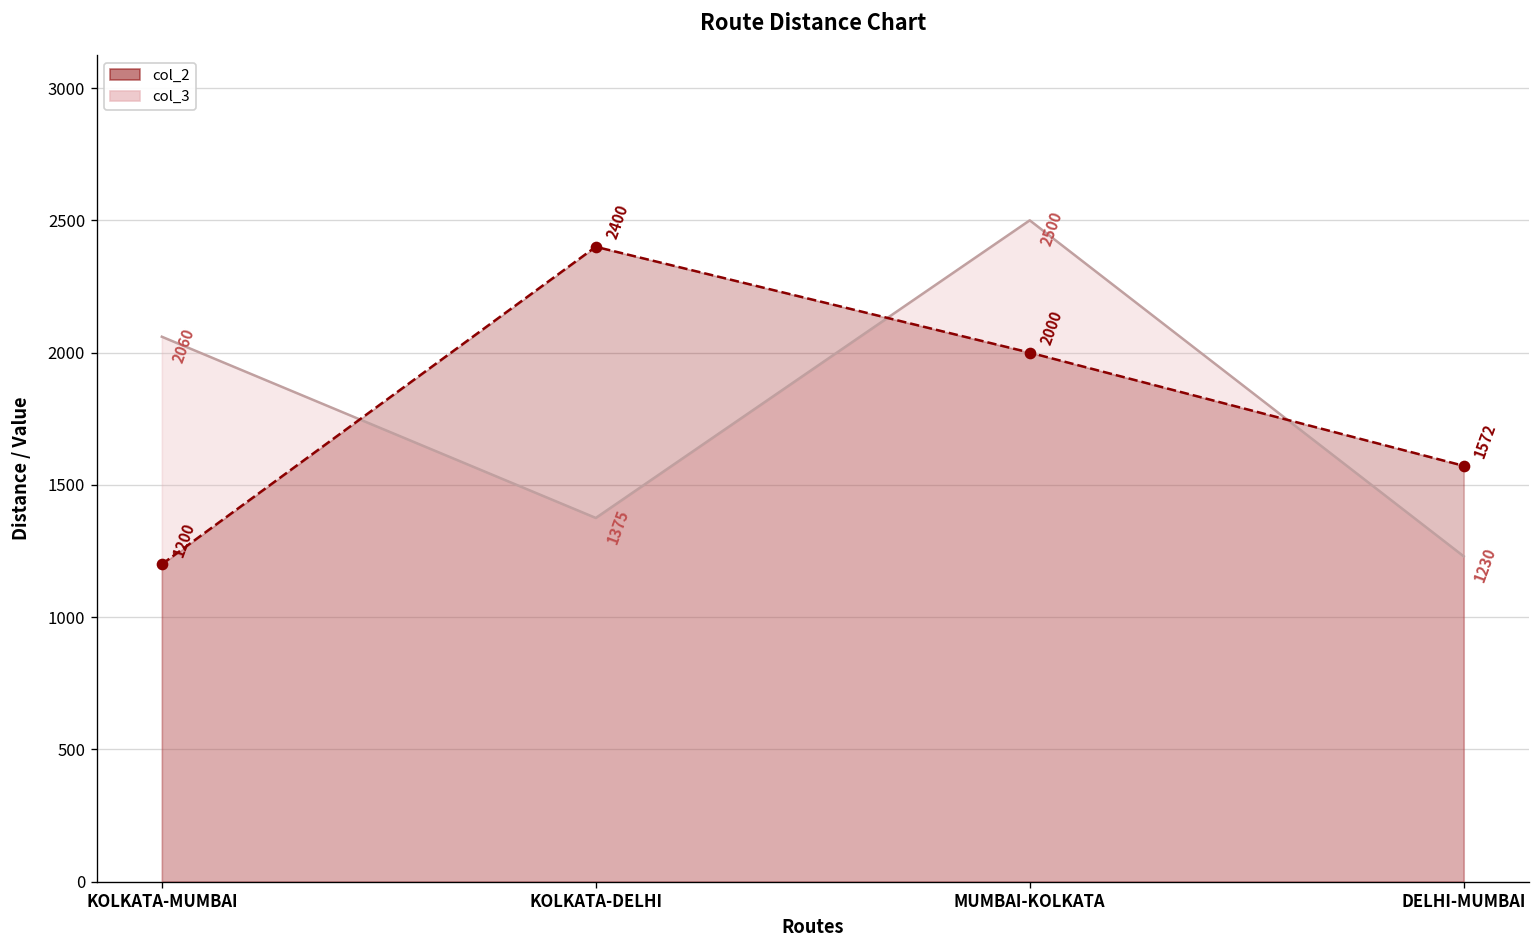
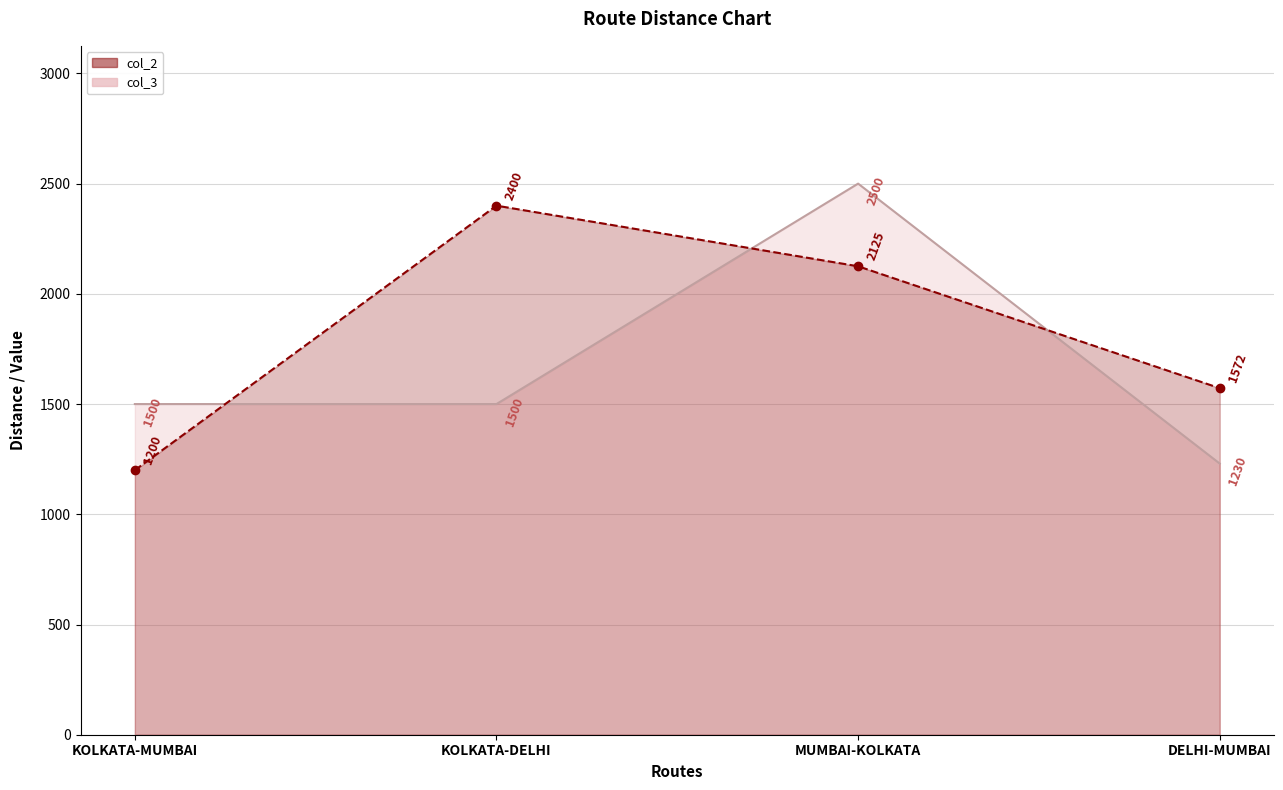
col_3, KOLKATA-MUMBAI: 2060 -> 1500
col_3, KOLKATA-DELHI: 1375 -> 1500
col_2, MUMBAI-KOLKATA: 2000 -> 2125
